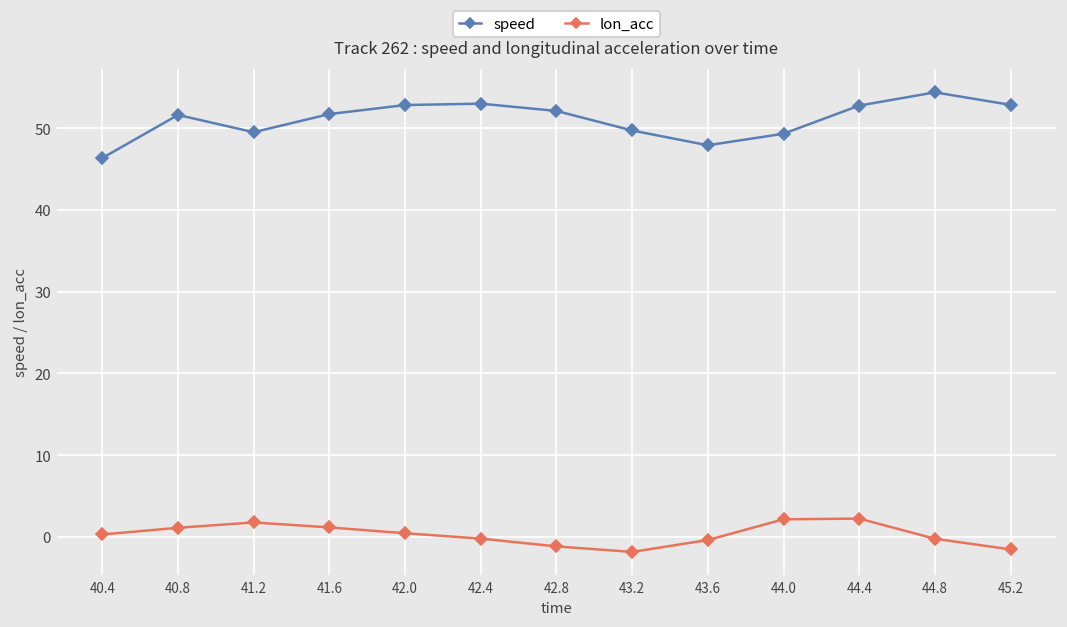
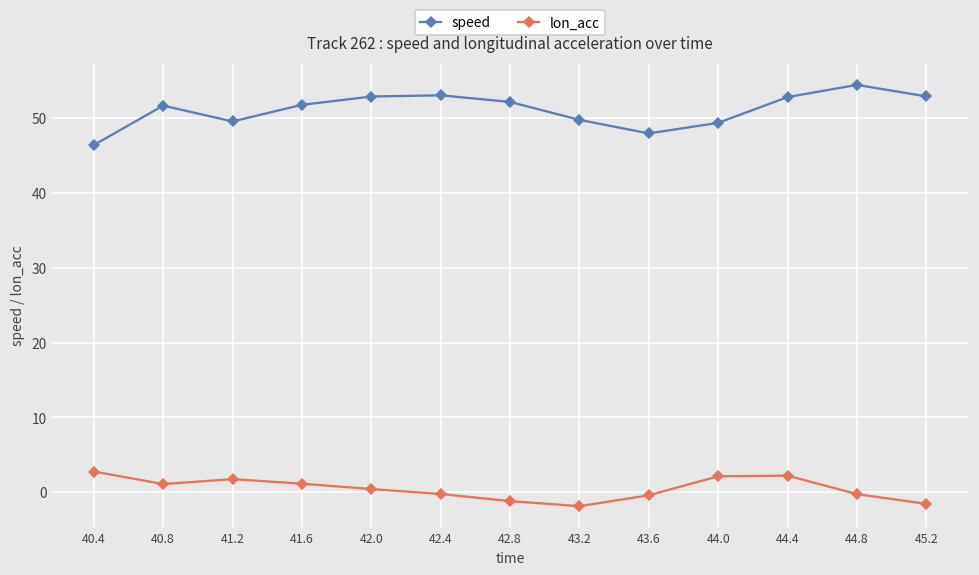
lon_acc, 40.4: 0 -> 3
